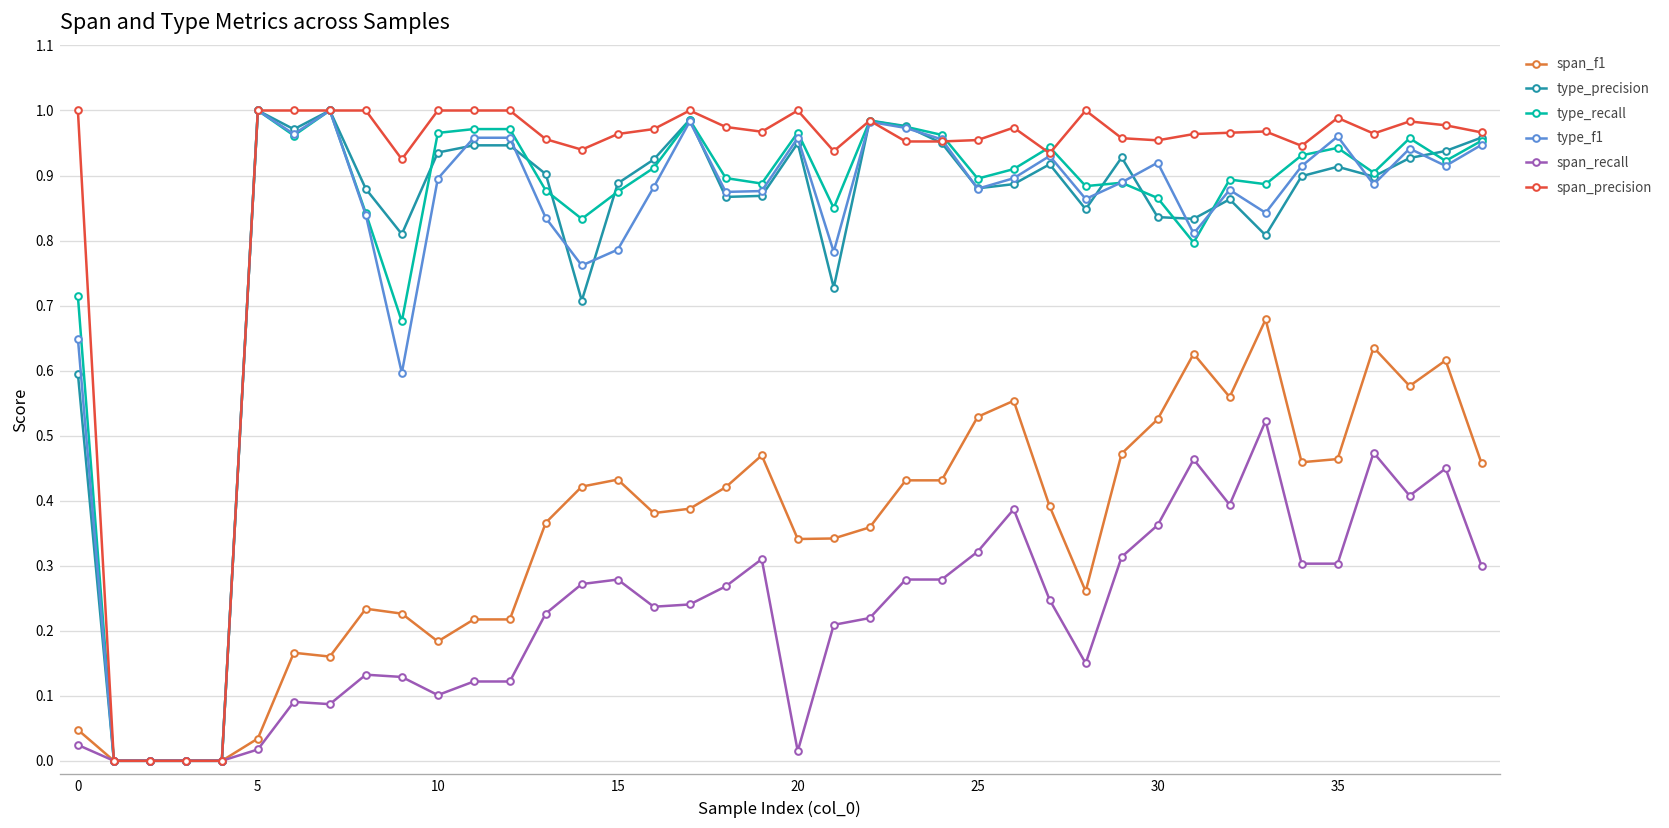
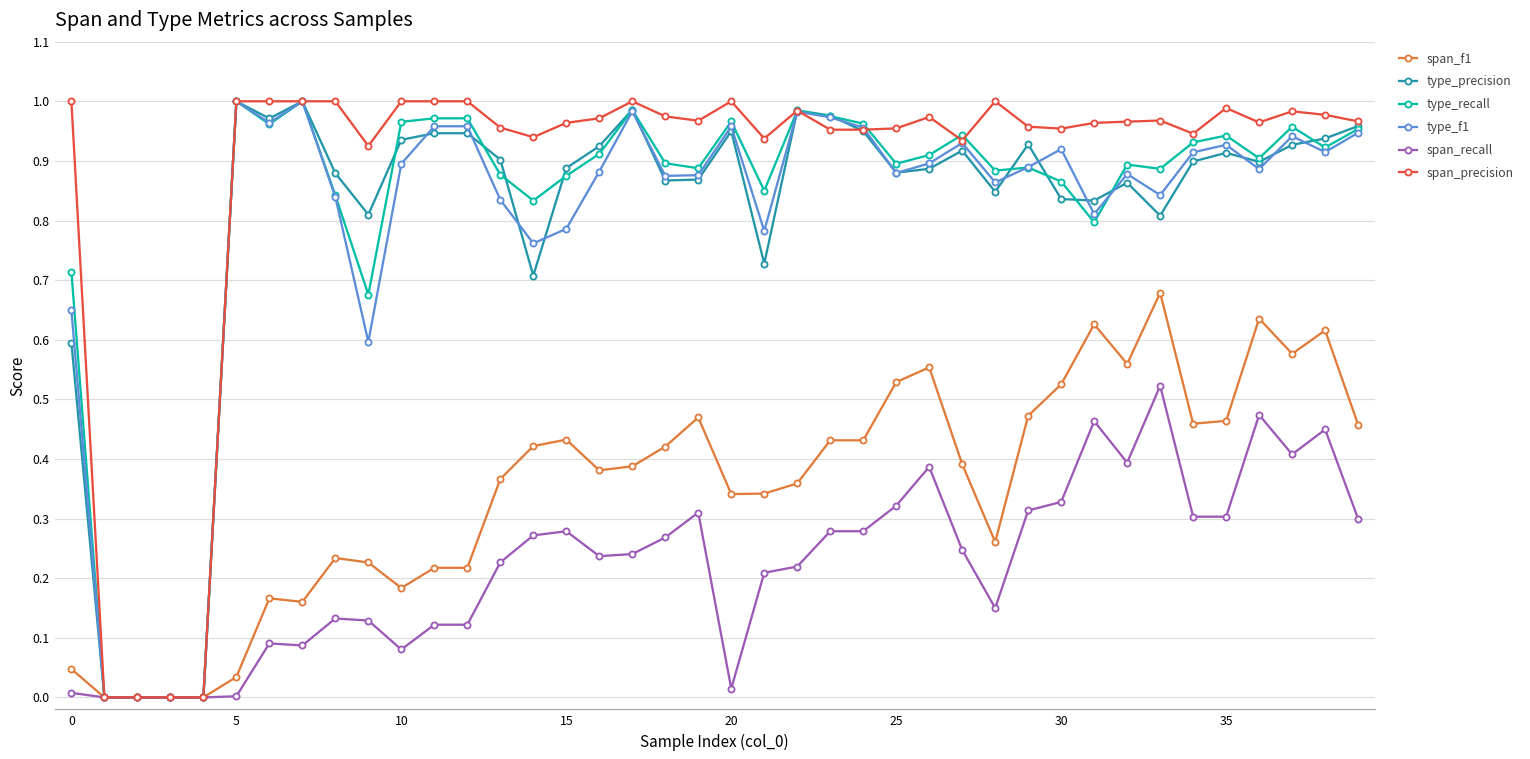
span_recall, 0: 0.02 -> 0.01
span_recall, 5: 0.02 -> 0.00
span_recall, 10: 0.10 -> 0.08
span_recall, 30: 0.36 -> 0.33
type_f1, 35: 0.96 -> 0.93
